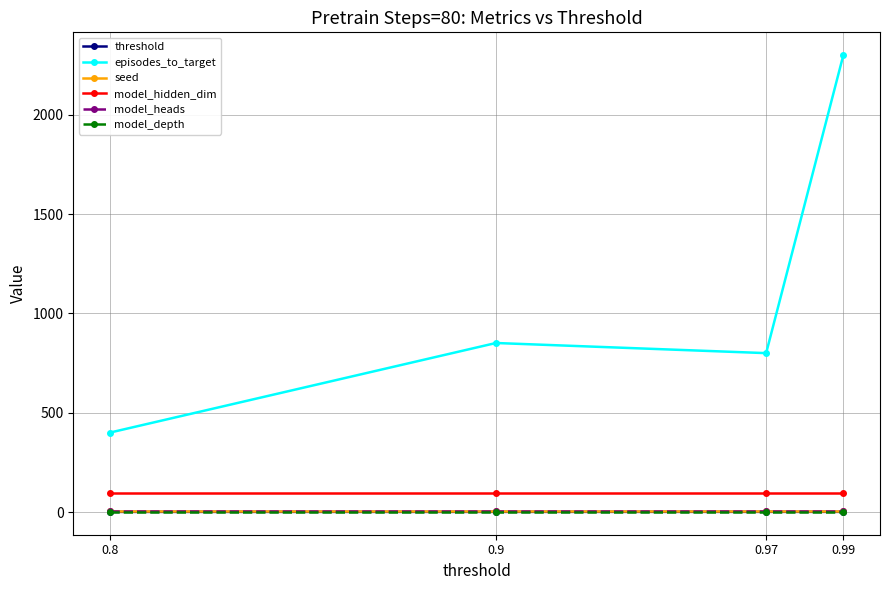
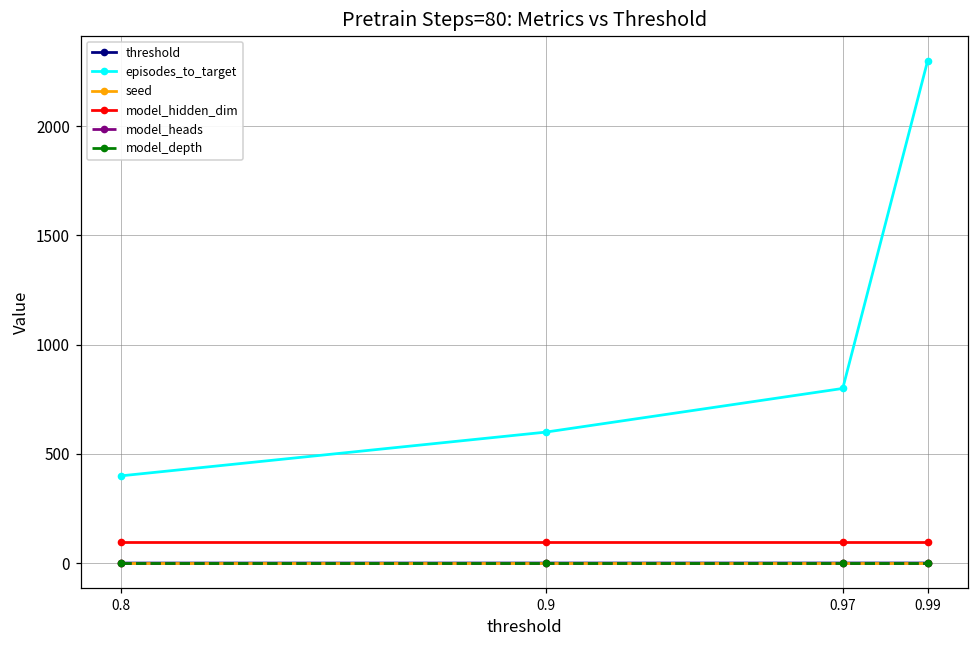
episodes_to_target, 0.9: 850 -> 600
